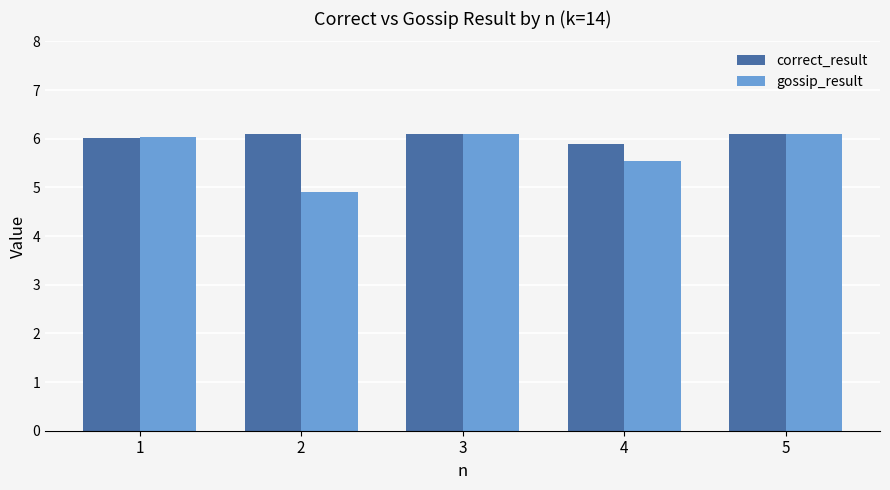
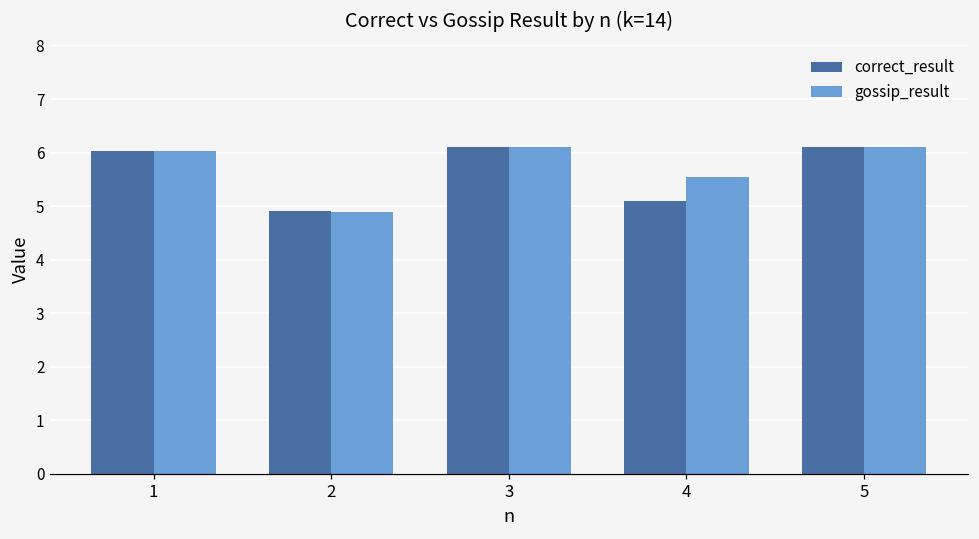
correct_result, 2: 6.1 -> 4.9
correct_result, 4: 5.9 -> 5.1
